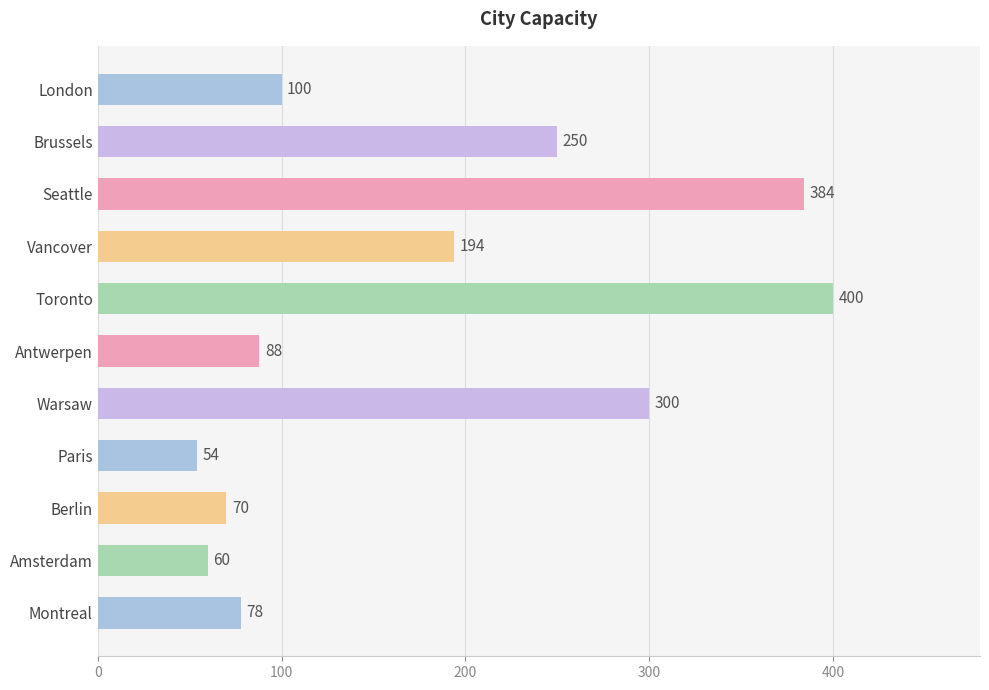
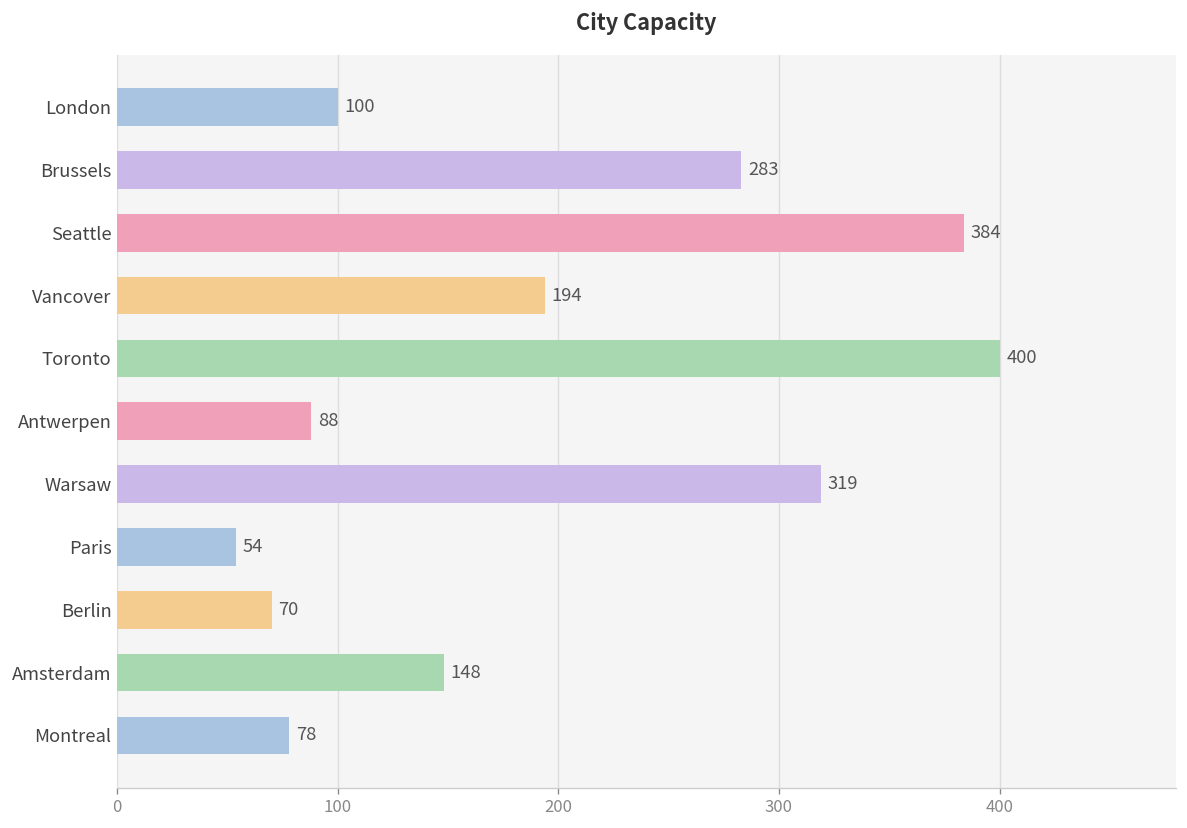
Brussels: 250 -> 283
Warsaw: 300 -> 319
Amsterdam: 60 -> 148
